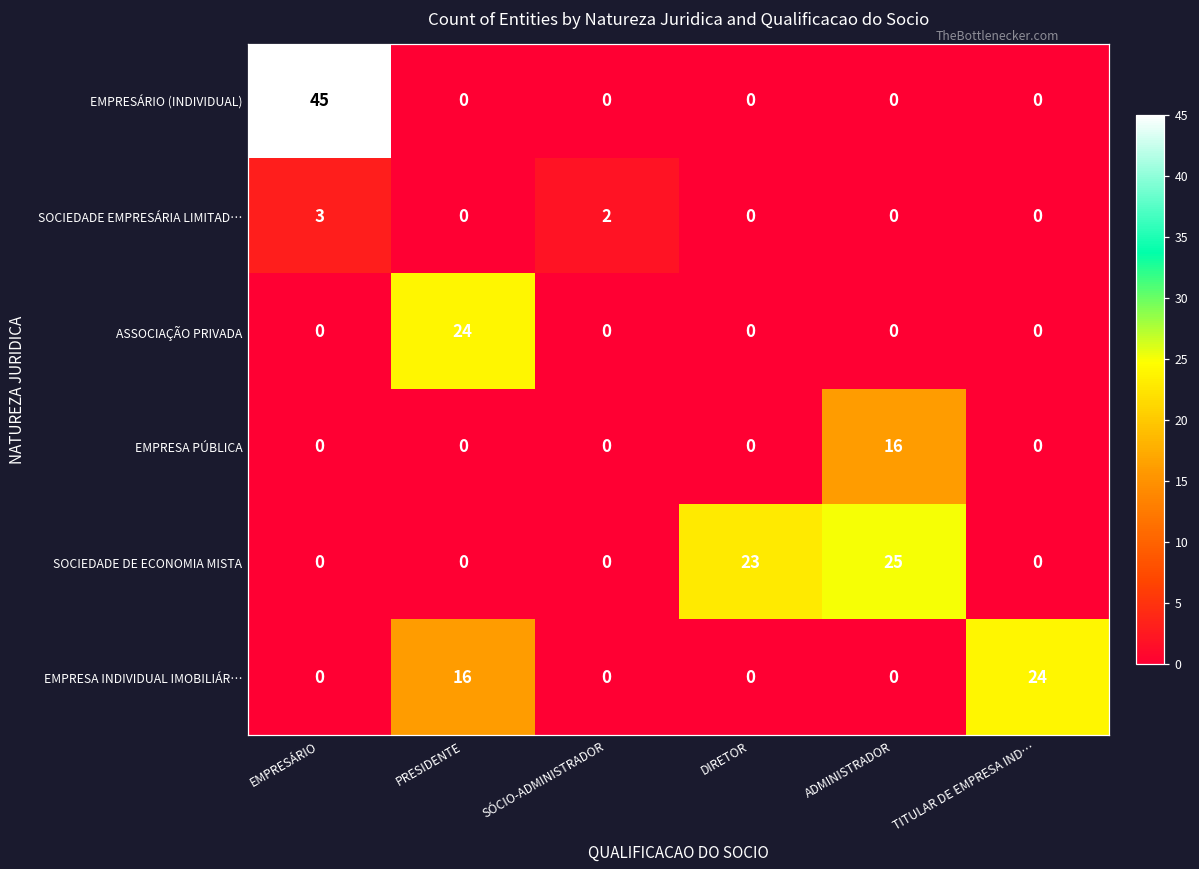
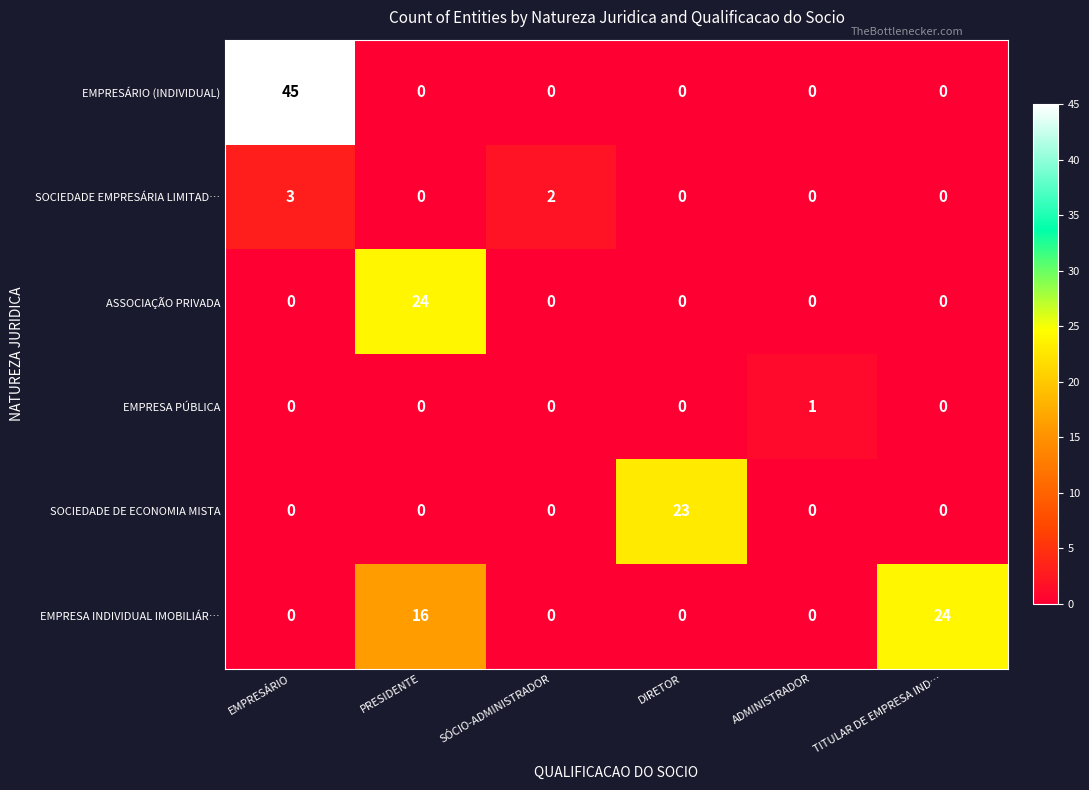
EMPRESA PÚBLICA, ADMINISTRADOR: 16 -> 1
SOCIEDADE DE ECONOMIA MISTA, ADMINISTRADOR: 25 -> 0
